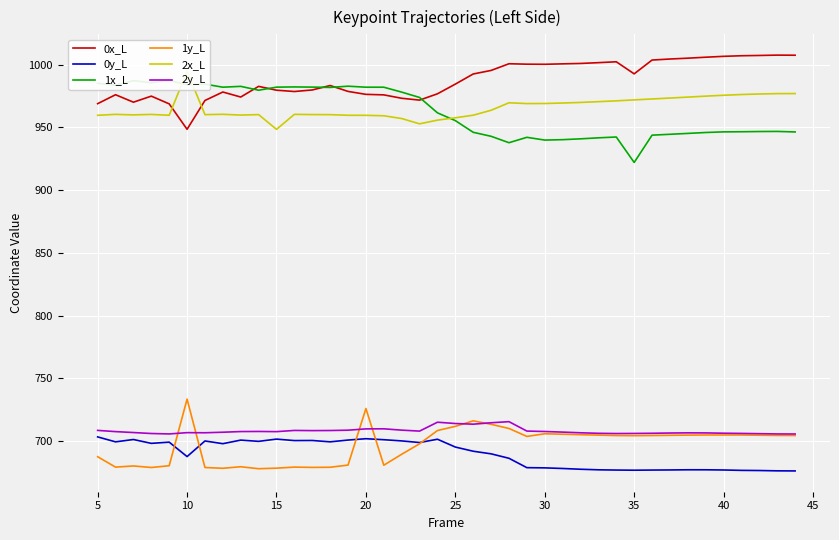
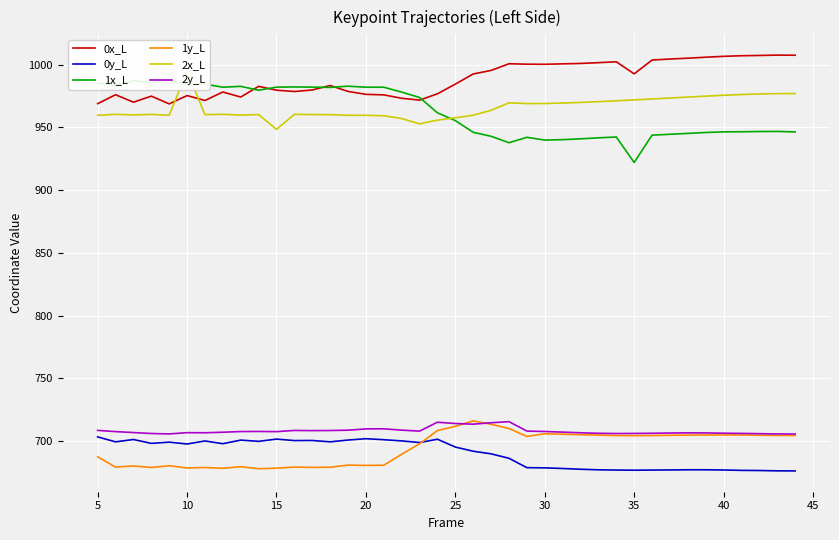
0x_L, 10: 949 -> 975
0y_L, 10: 688 -> 698
1y_L, 10: 733 -> 678
1y_L, 20: 726 -> 681
